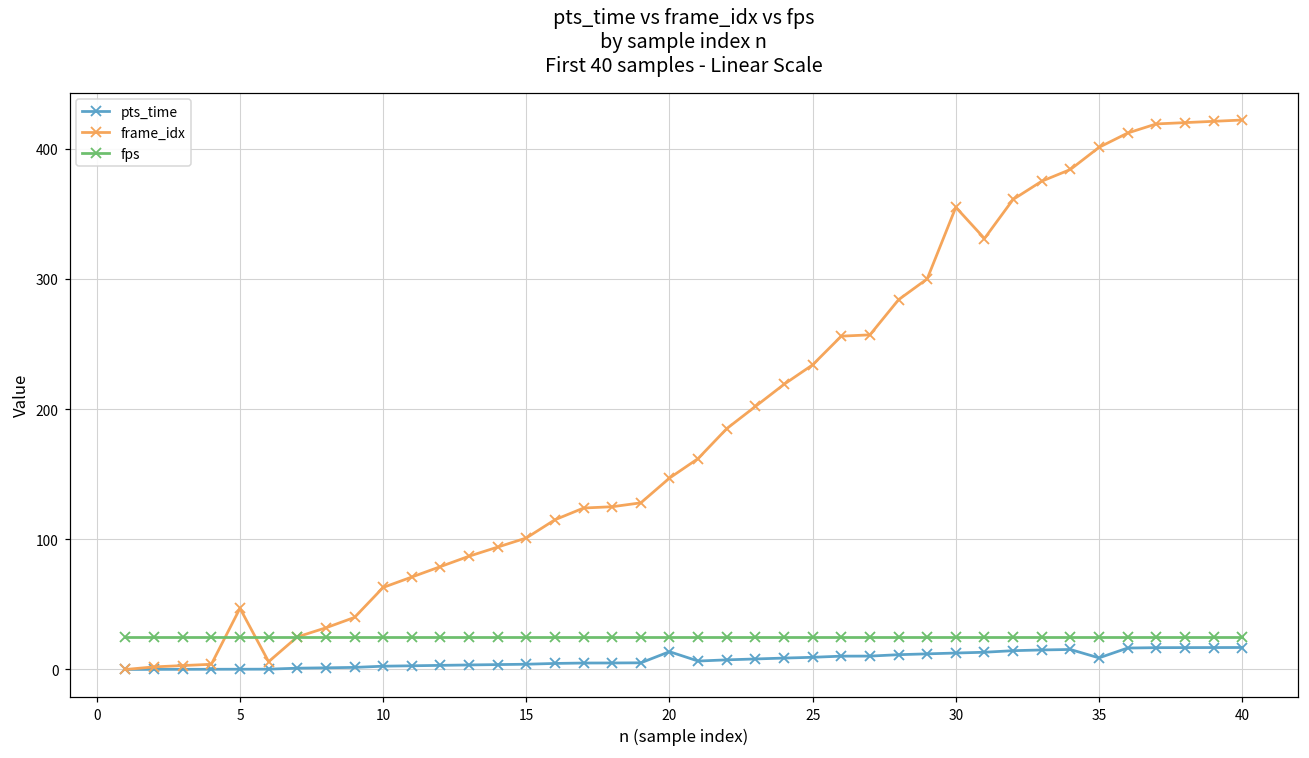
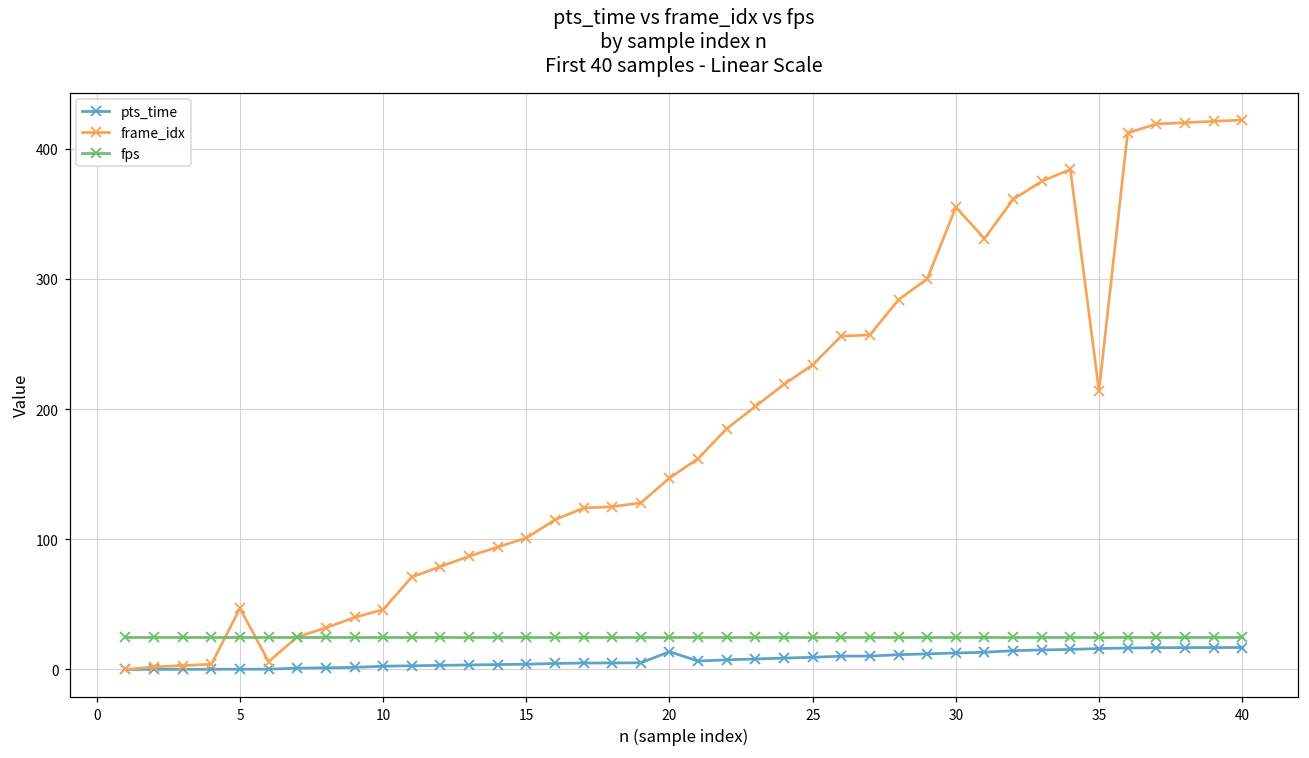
frame_idx, 10: 63 -> 46
pts_time, 35: 9 -> 16
frame_idx, 35: 401 -> 214
